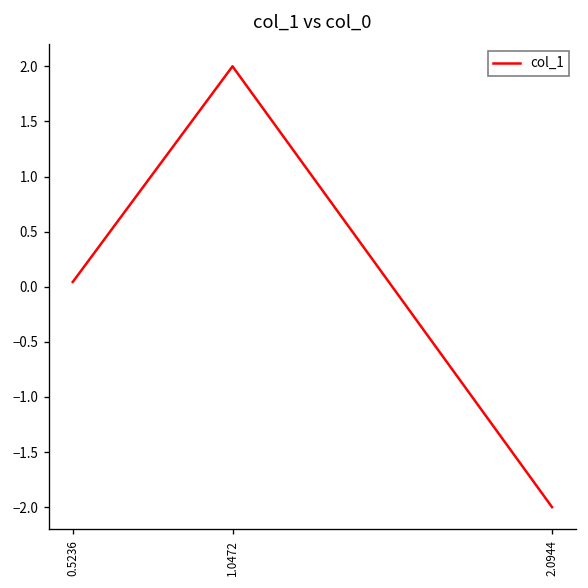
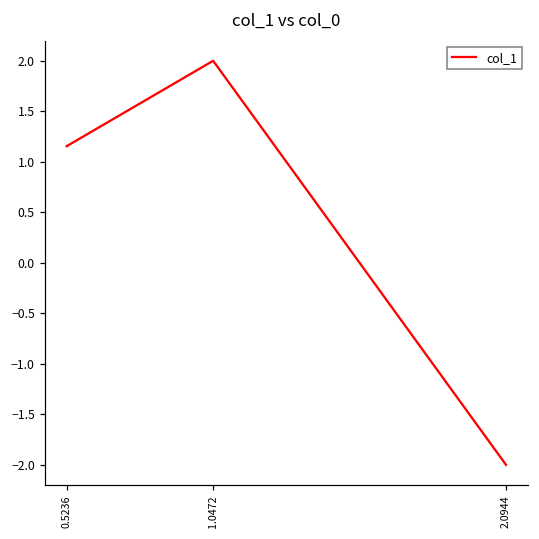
0.5236: 0.0 -> 1.2
